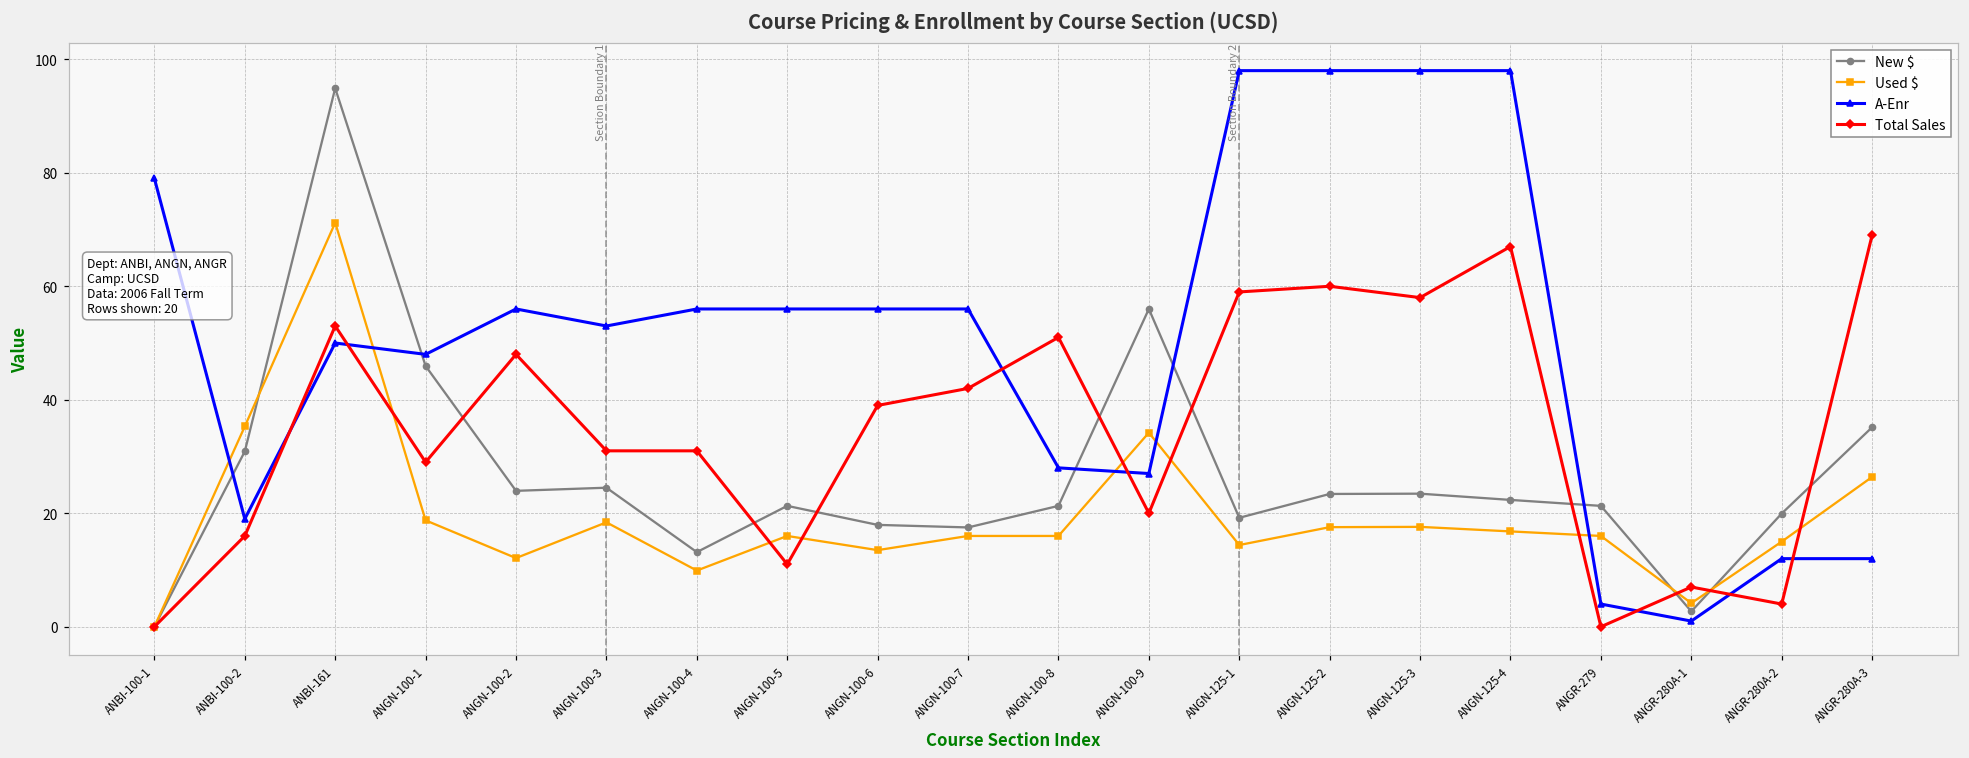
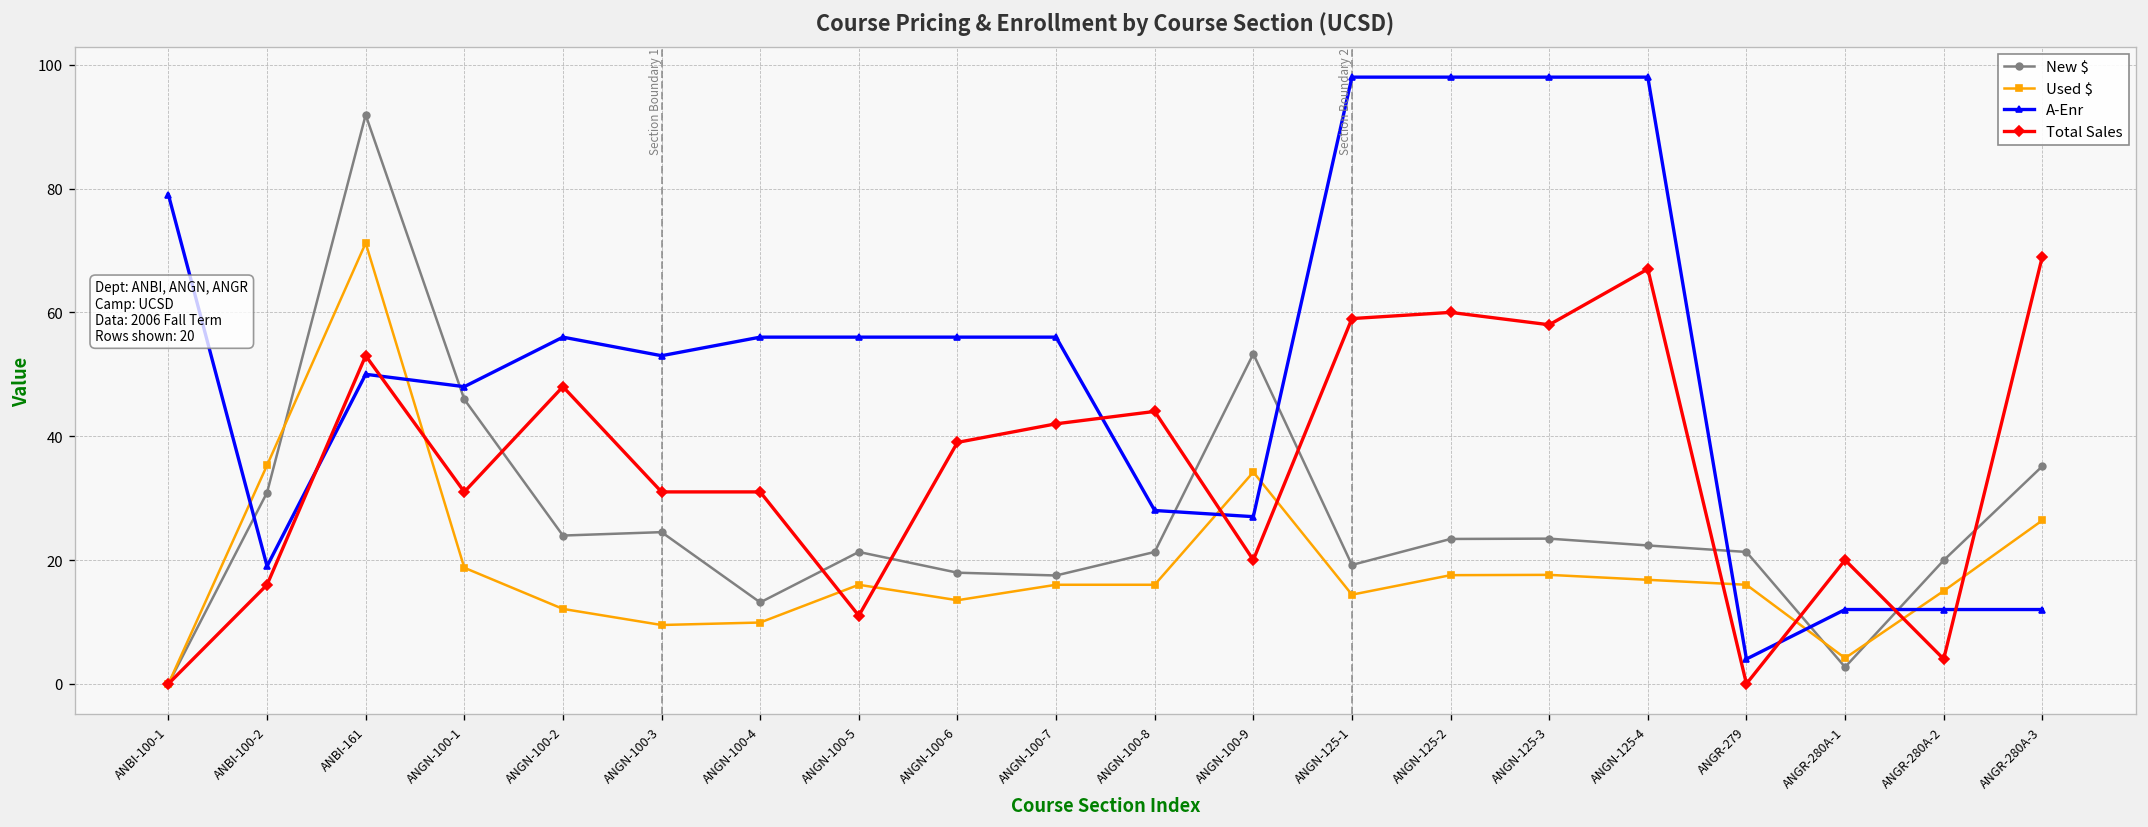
New $, ANBI-161: 95 -> 92
Total Sales, ANGN-100-1: 29 -> 31
Used $, ANGN-100-3: 18 -> 10
Total Sales, ANGN-100-8: 51 -> 44
New $, ANGN-100-9: 56 -> 53
A-Enr, ANGR-280A-1: 1 -> 12
Total Sales, ANGR-280A-1: 7 -> 20
